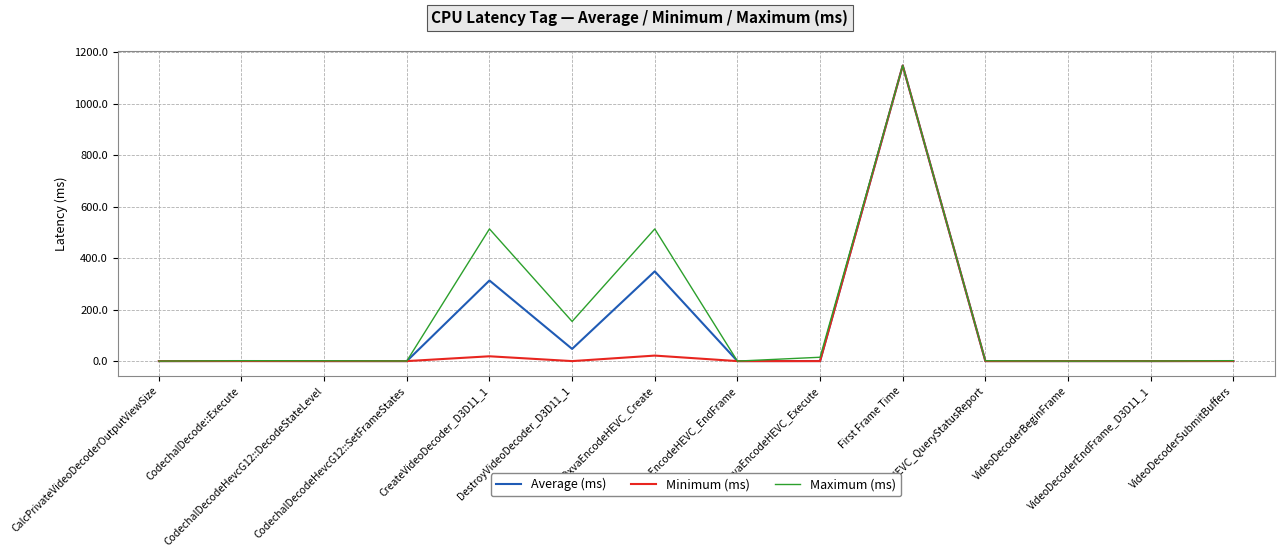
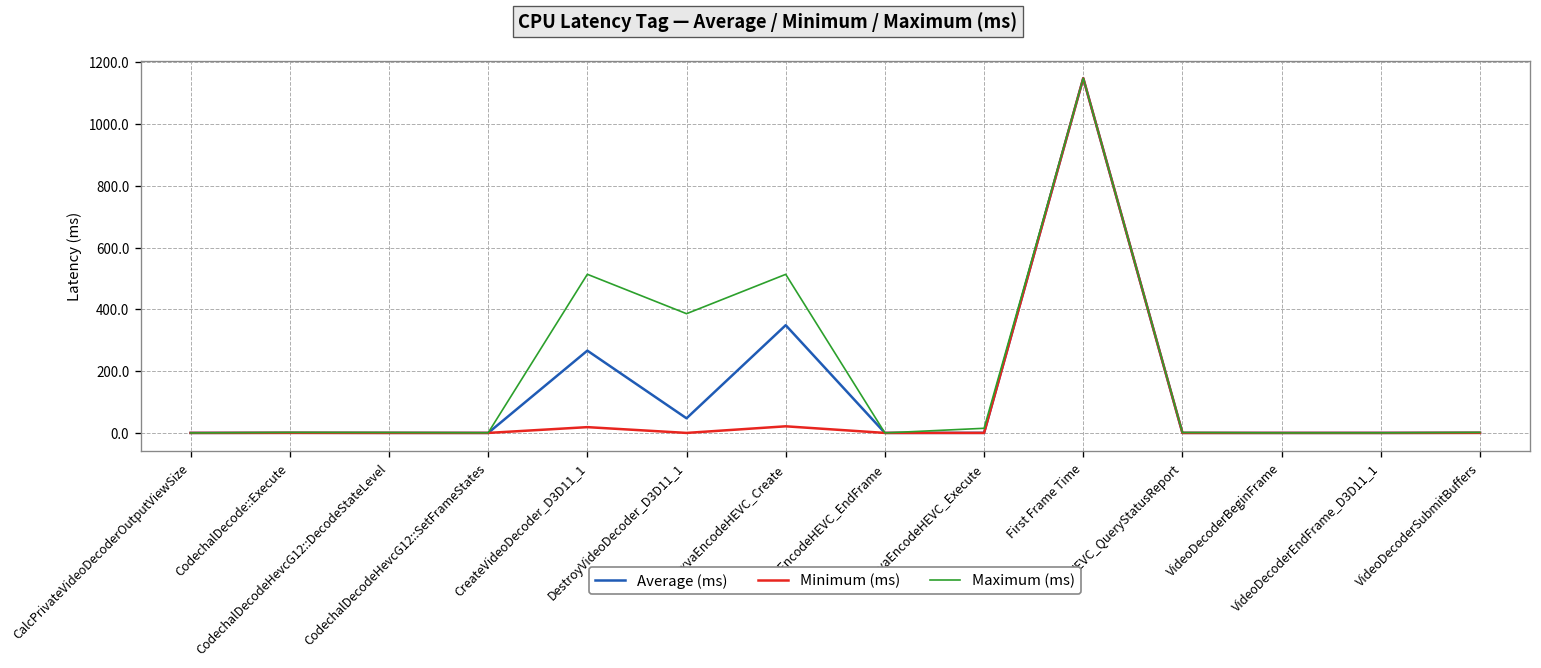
Average (ms), CreateVideoDecoder_D3D11_1: 310 -> 270
Maximum (ms), DestroyVideoDecoder_D3D11_1: 150 -> 390
